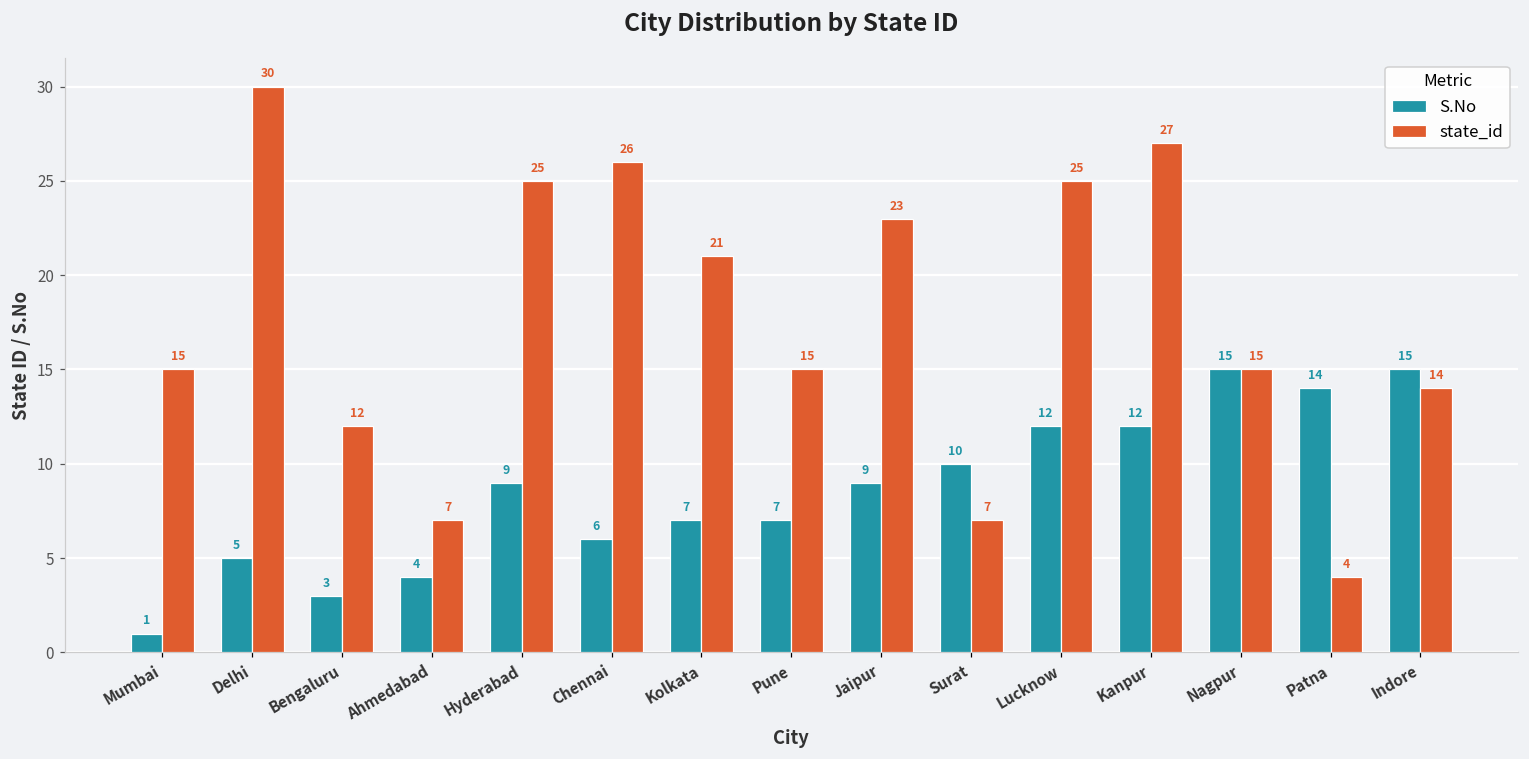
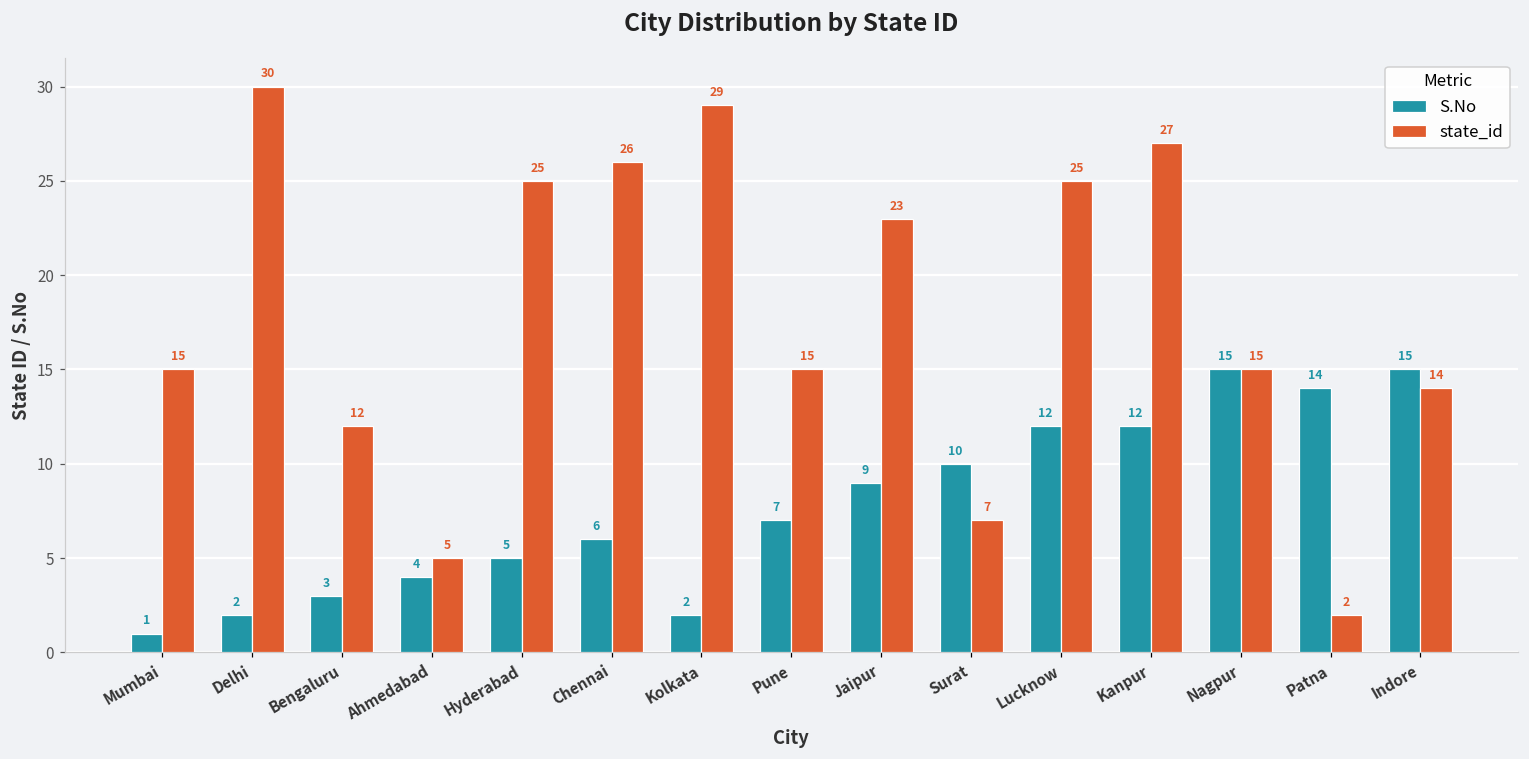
S.No, Delhi: 5 -> 2
state_id, Ahmedabad: 7 -> 5
S.No, Hyderabad: 9 -> 5
S.No, Kolkata: 7 -> 2
state_id, Kolkata: 21 -> 29
state_id, Patna: 4 -> 2
